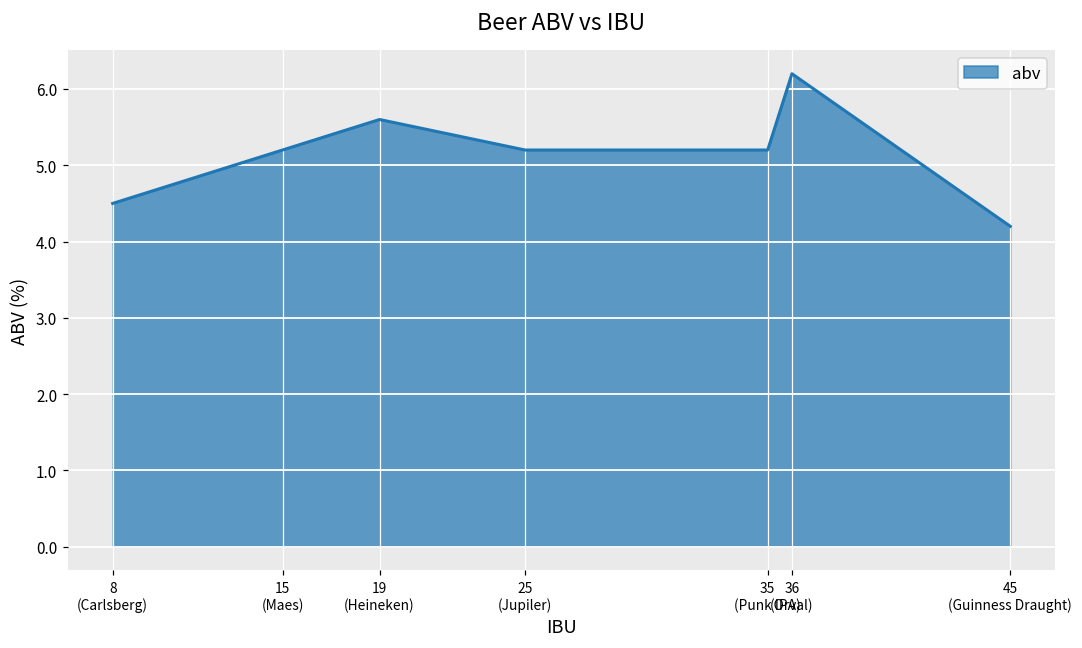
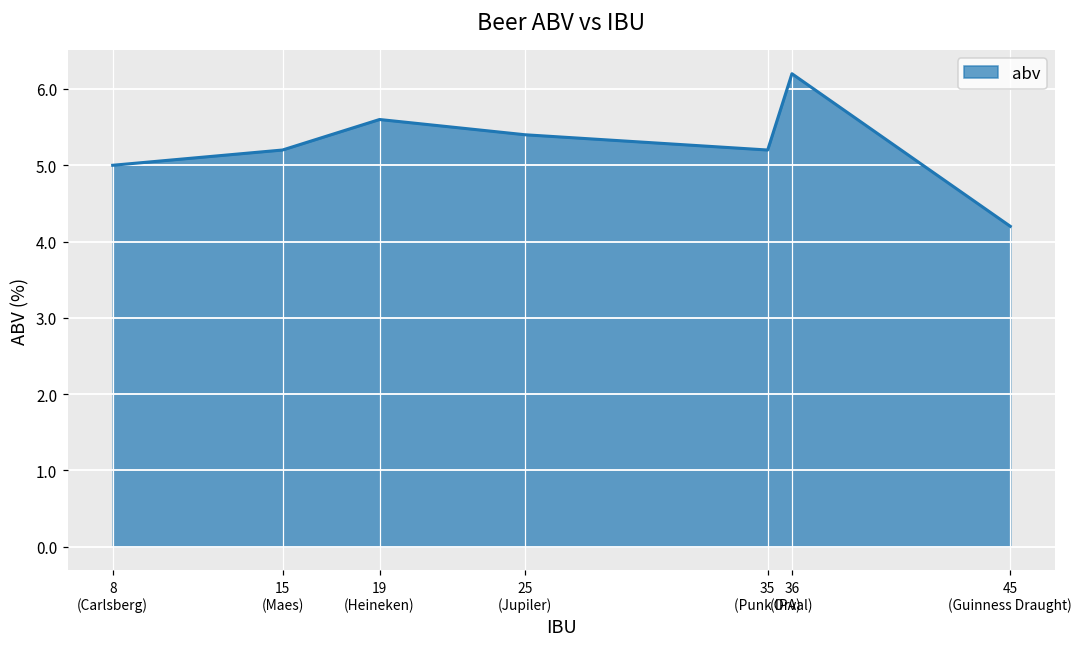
8 (Carlsberg): 4.5 -> 5.0
25 (Jupiler): 5.2 -> 5.4
